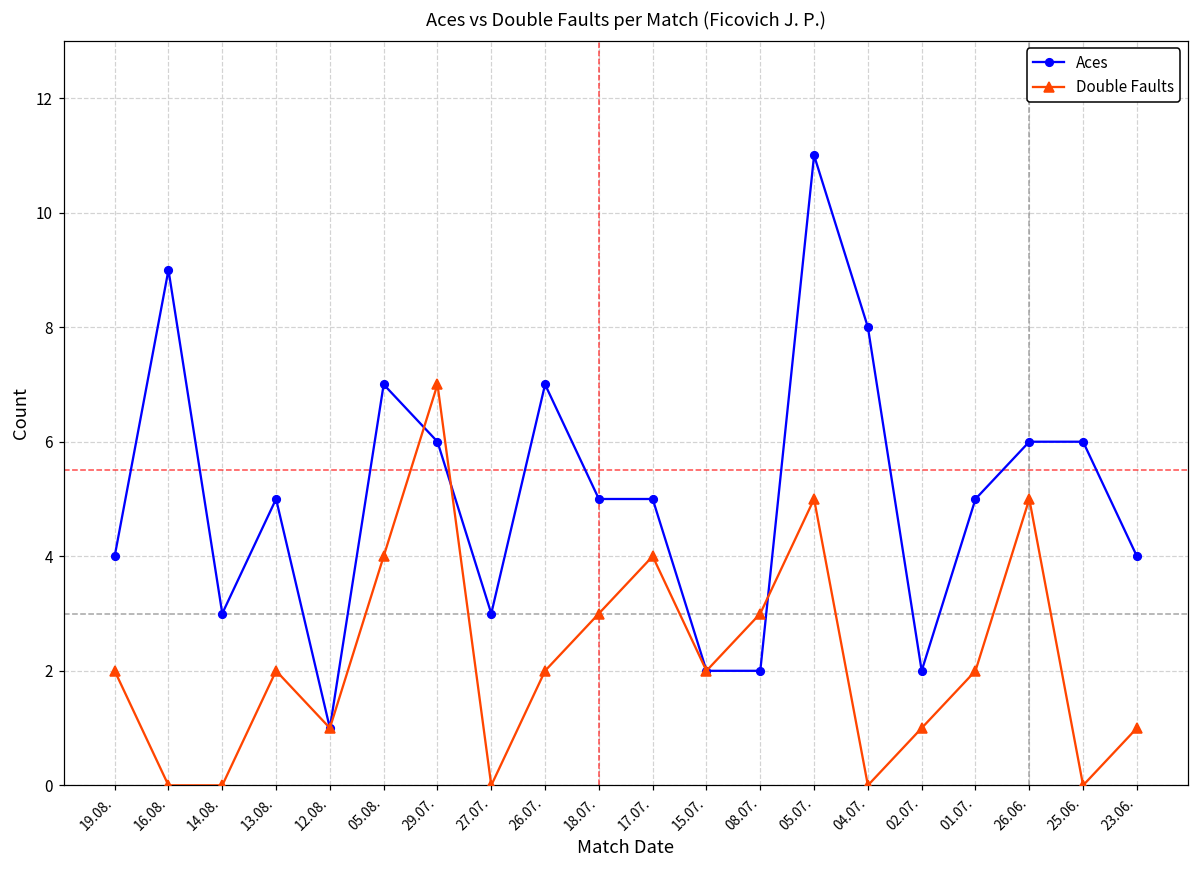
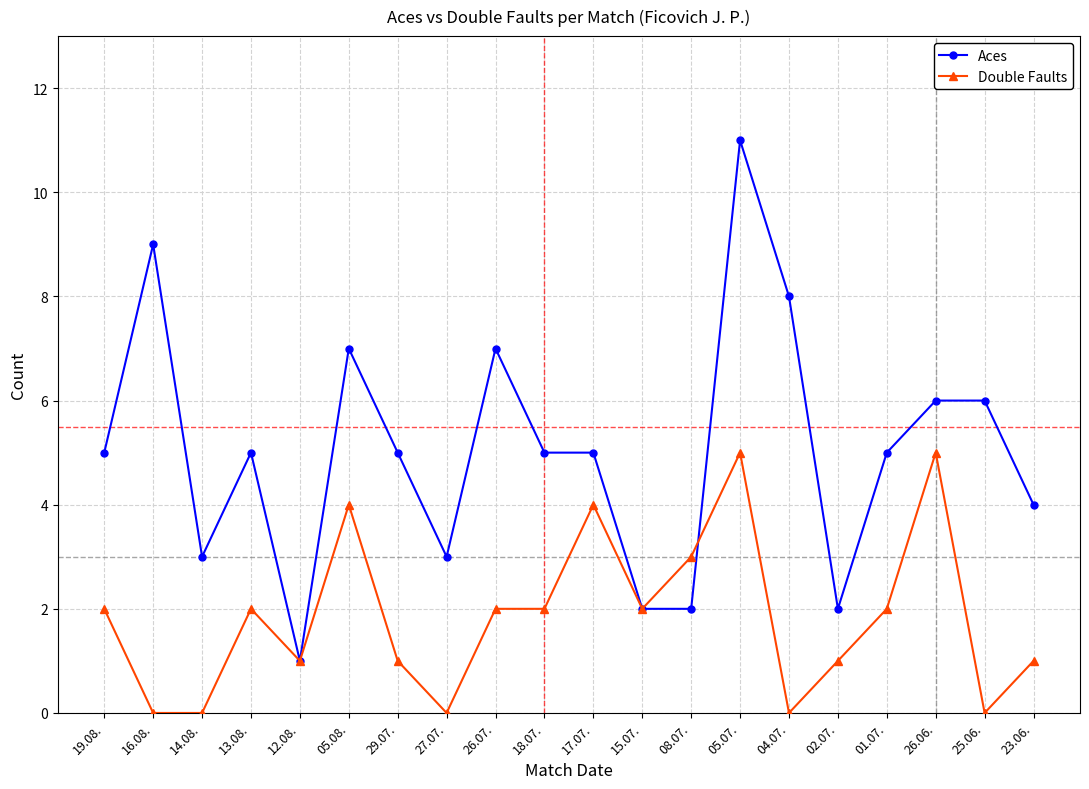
Aces, 19.08.: 4 -> 5
Aces, 29.07.: 6 -> 5
Double Faults, 29.07.: 7 -> 1
Double Faults, 18.07.: 3 -> 2
